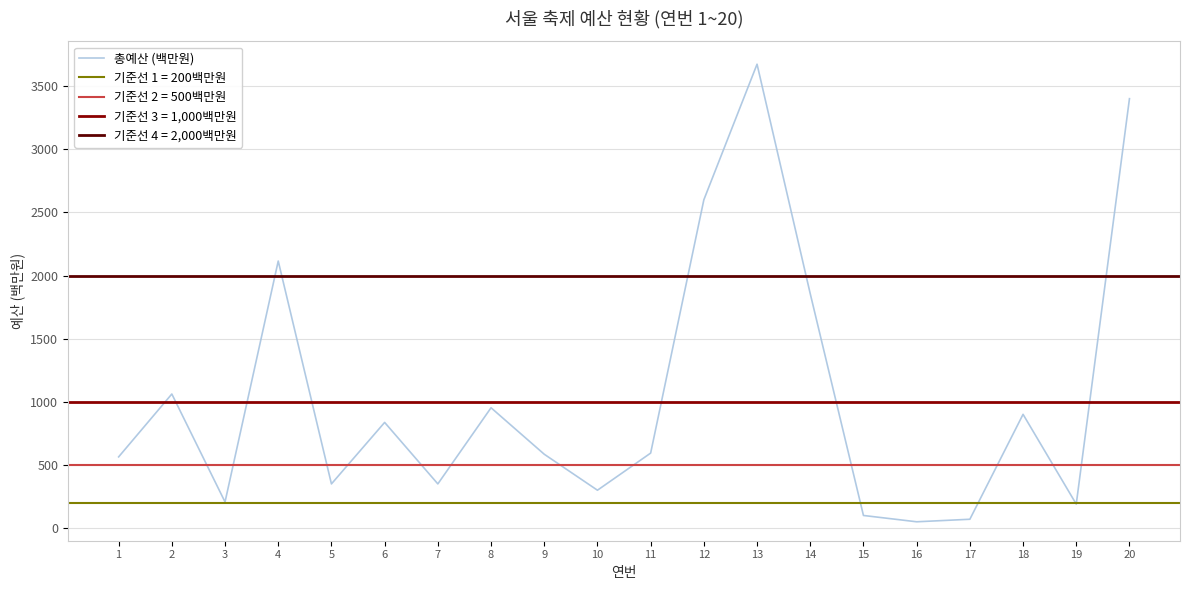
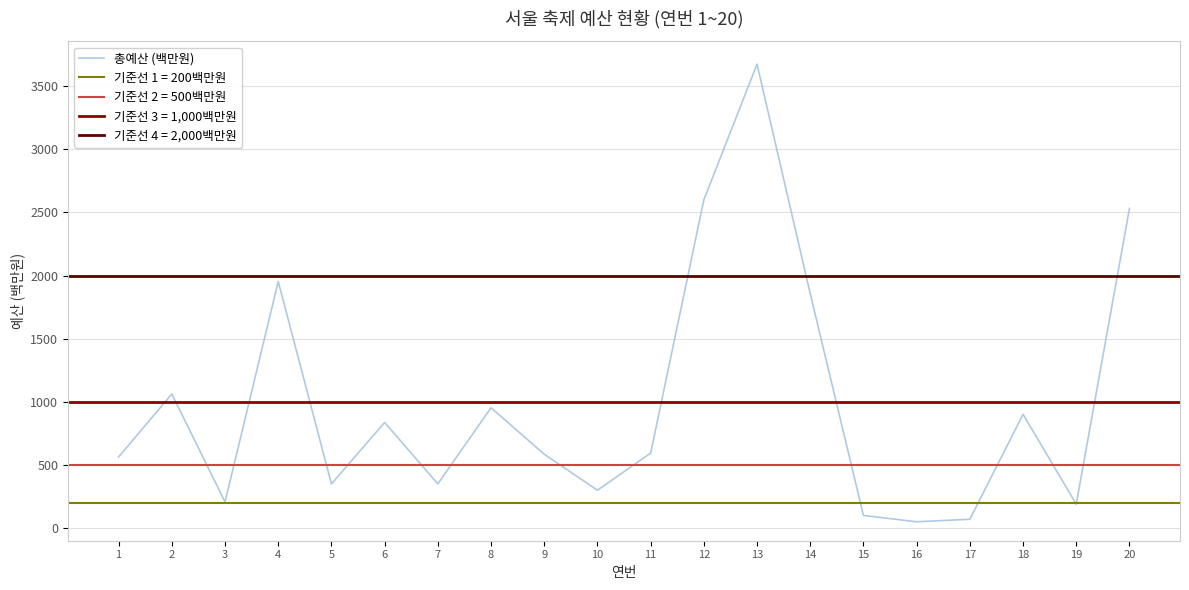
4: 2120 -> 1950
20: 3400 -> 2530
